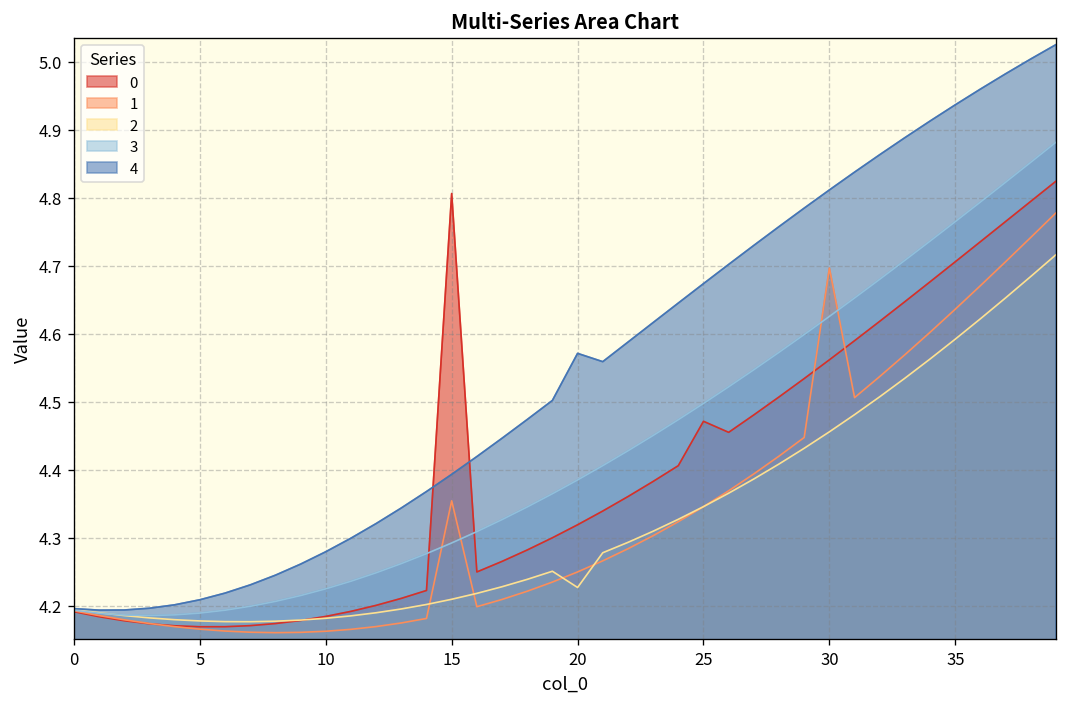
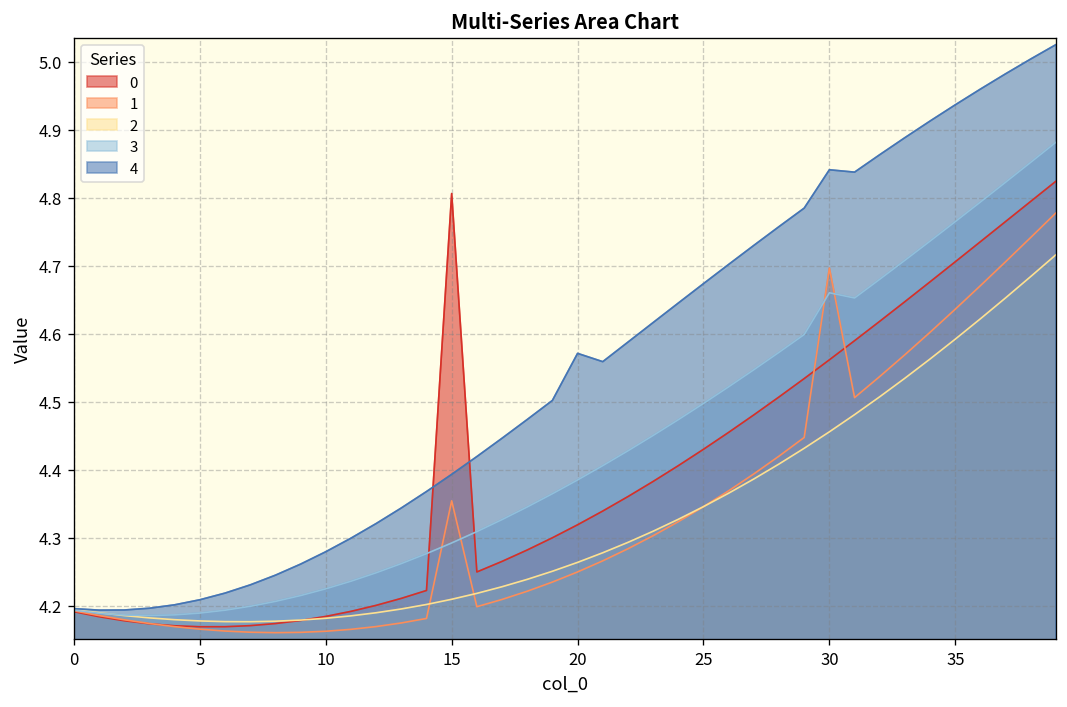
2, 20: 4.23 -> 4.26
0, 25: 4.47 -> 4.43
3, 30: 4.63 -> 4.66
4, 30: 4.81 -> 4.84
